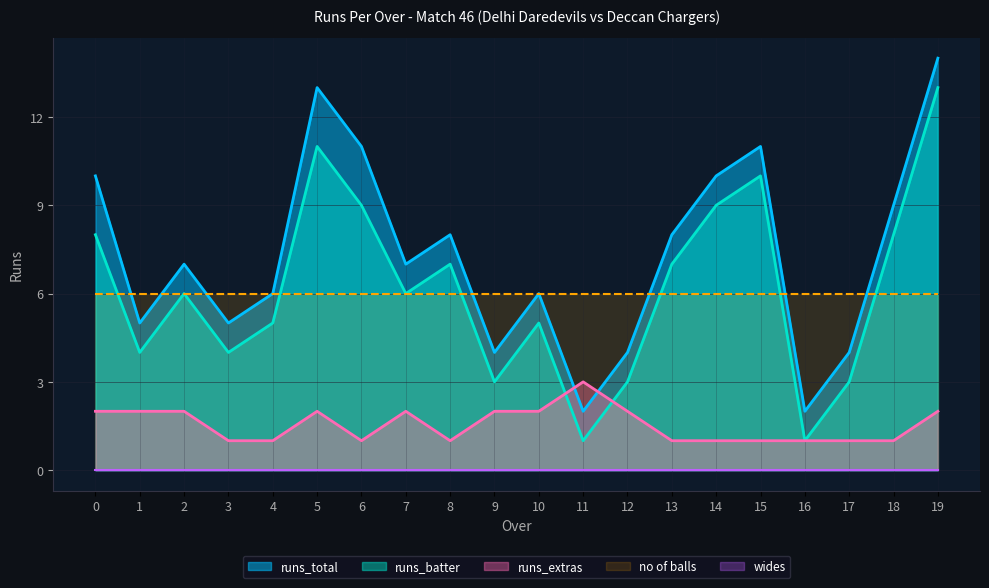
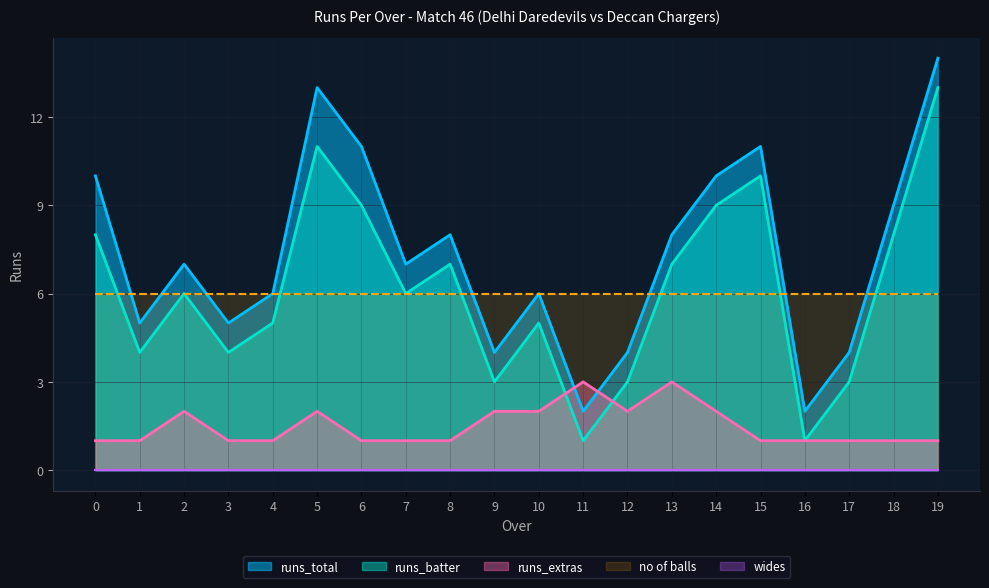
runs_extras, 0: 2 -> 1
runs_extras, 1: 2 -> 1
runs_extras, 7: 2 -> 1
runs_extras, 13: 1 -> 3
runs_extras, 14: 1 -> 2
runs_extras, 19: 2 -> 1
